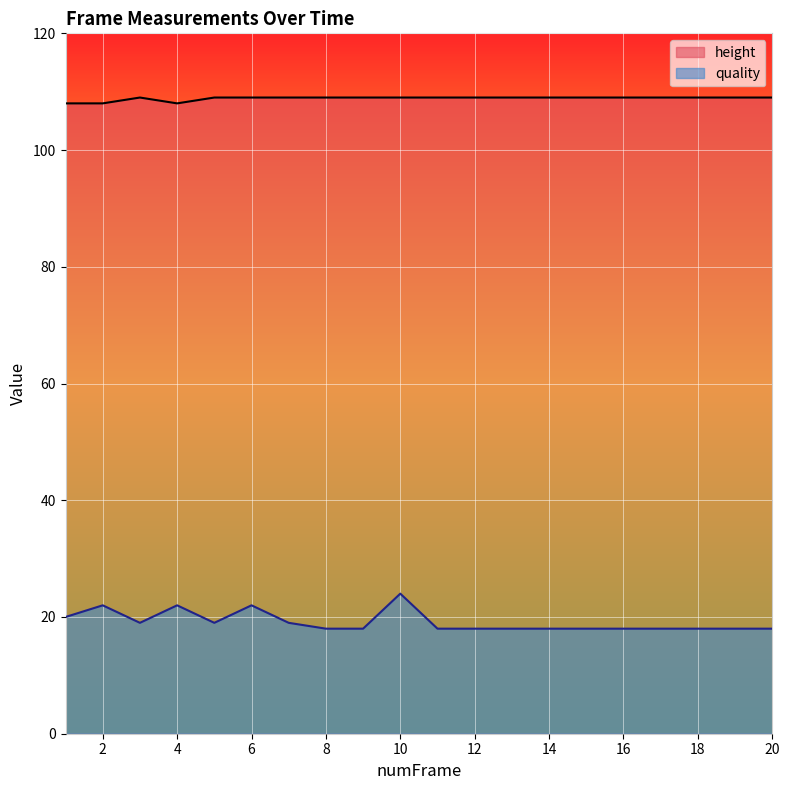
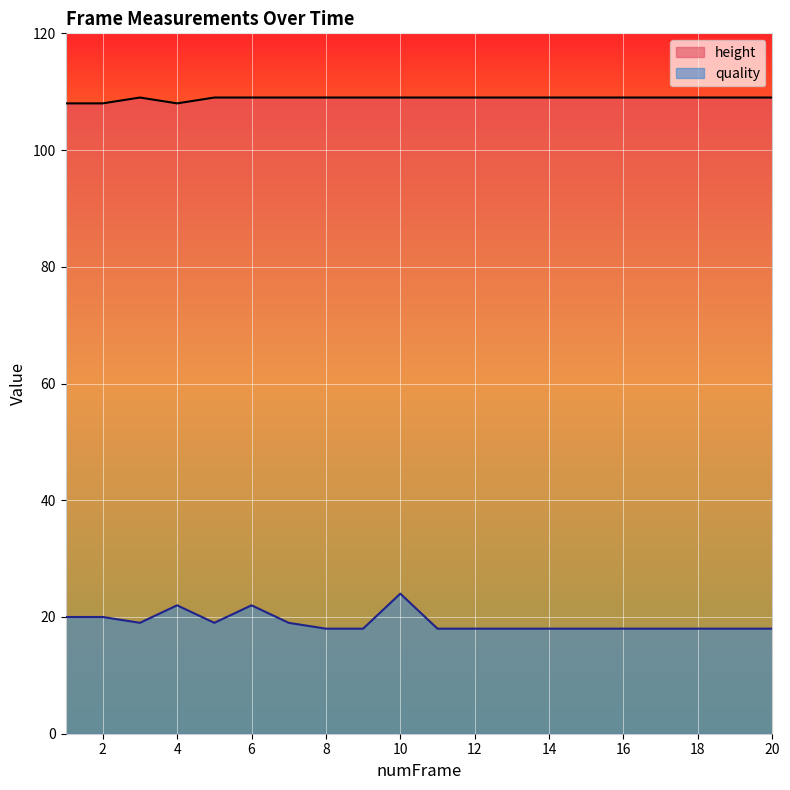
quality, 2: 22 -> 20
